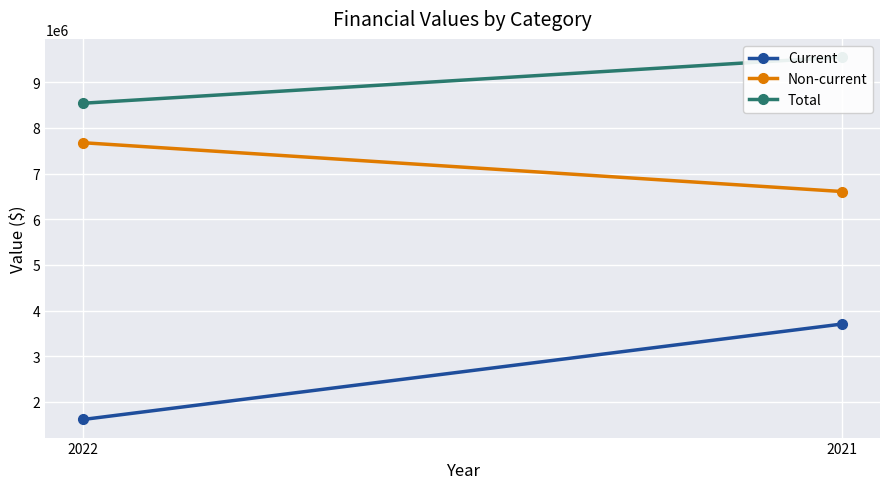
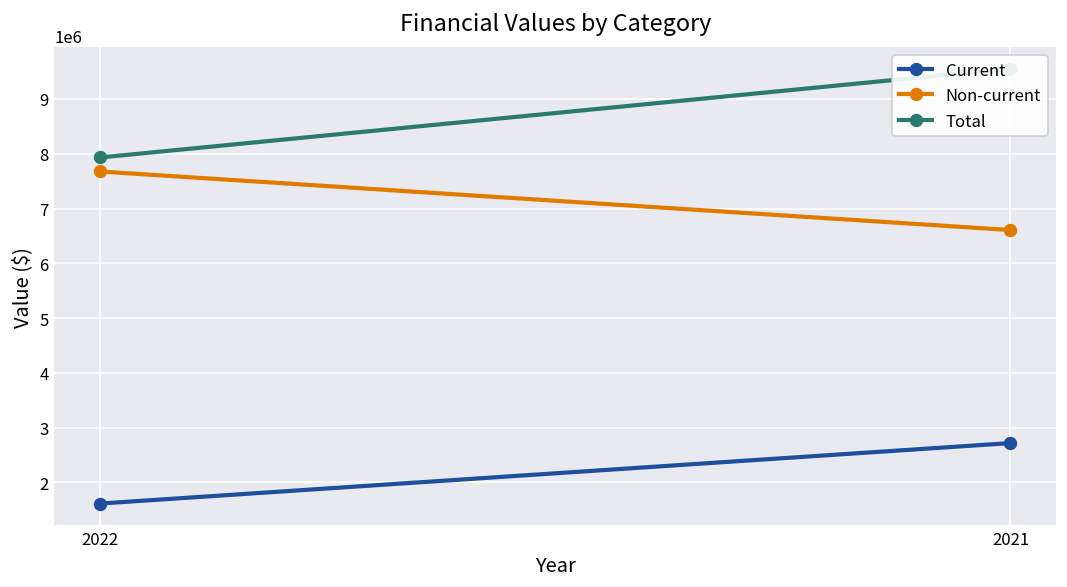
Total, 2022: 8500000 -> 7900000
Current, 2021: 3700000 -> 2700000
